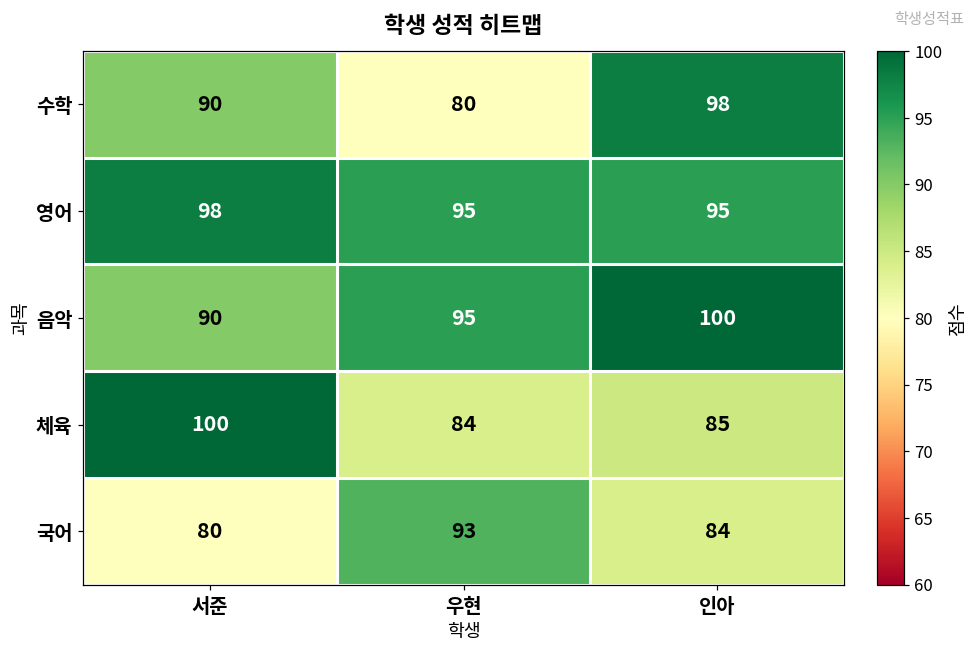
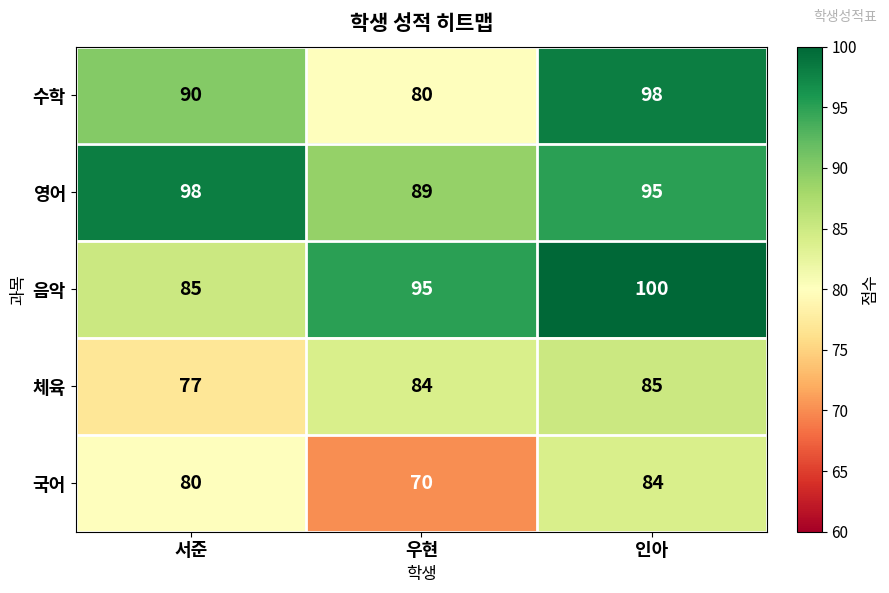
영어, 우현: 95 -> 89
음악, 서준: 90 -> 85
체육, 서준: 100 -> 77
국어, 우현: 93 -> 70
